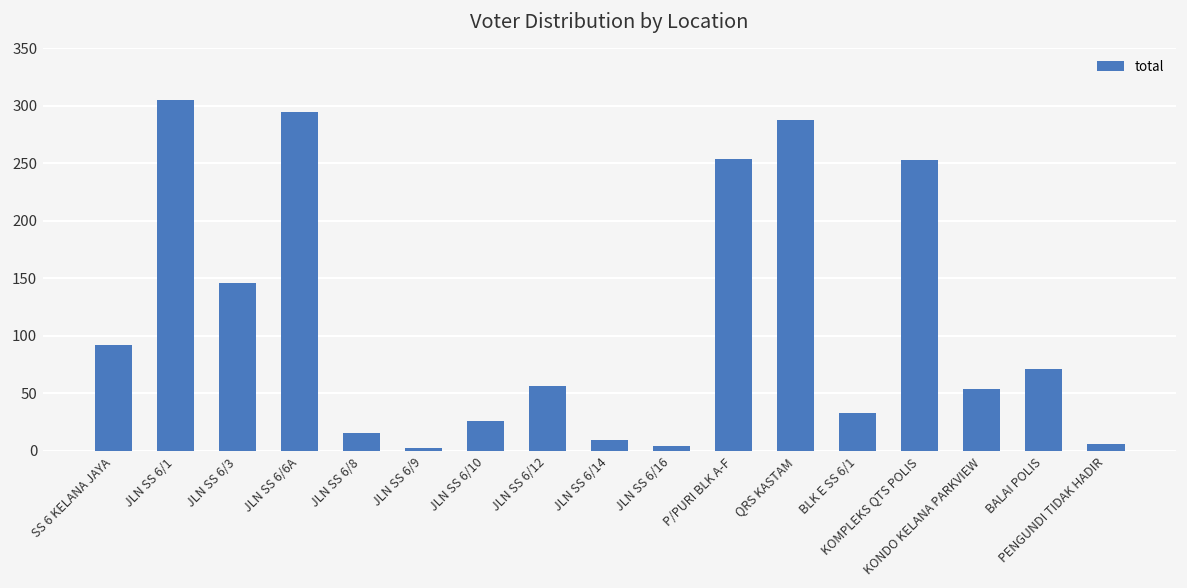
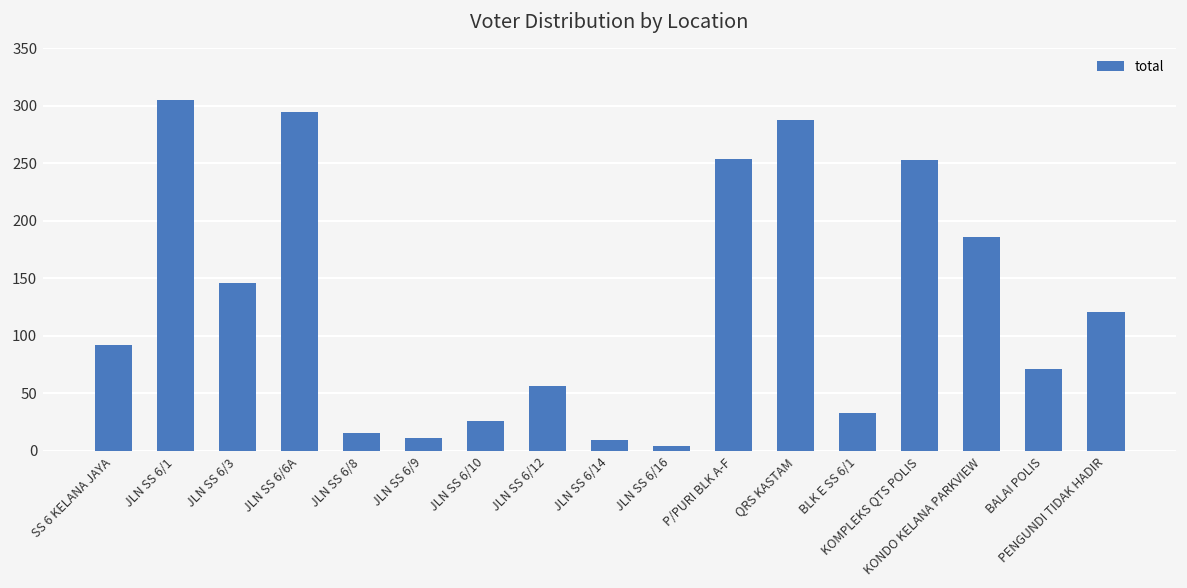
JLN SS 6/9: 0 -> 10
KONDO KELANA PARKVIEW: 50 -> 190
PENGUNDI TIDAK HADIR: 10 -> 120
